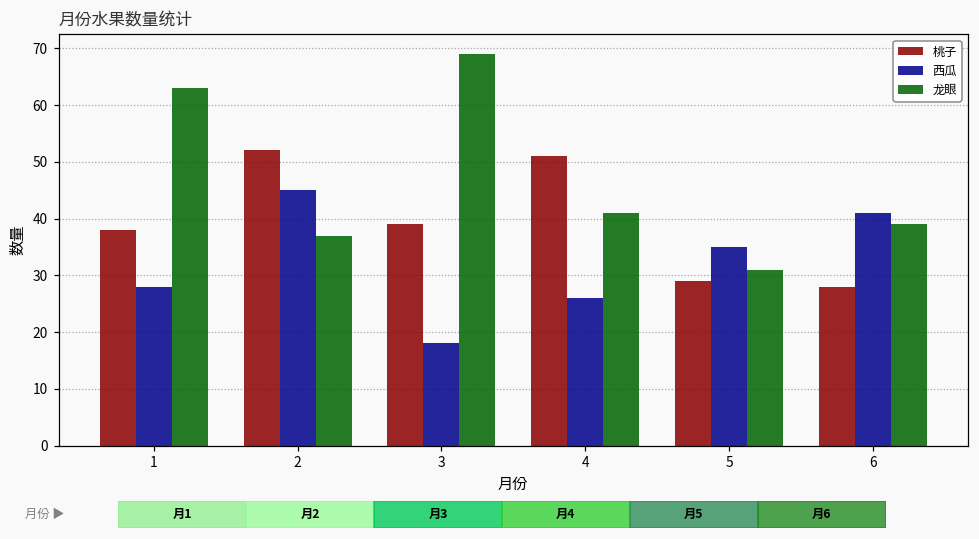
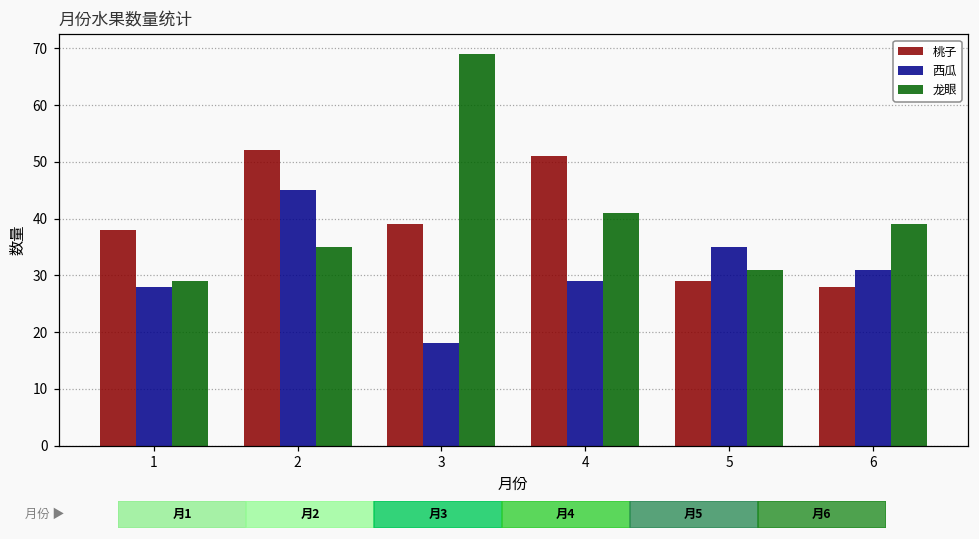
龙眼, 1: 63 -> 29
龙眼, 2: 37 -> 35
西瓜, 4: 26 -> 29
西瓜, 6: 41 -> 31
